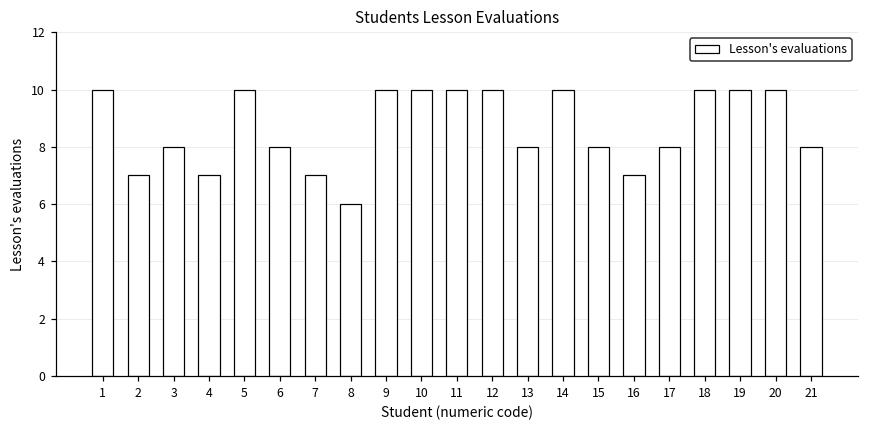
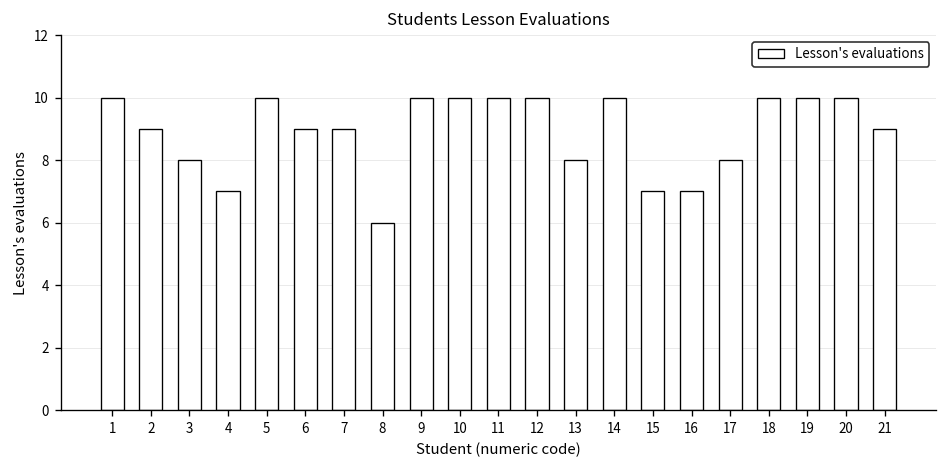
2: 7 -> 9
6: 8 -> 9
7: 7 -> 9
15: 8 -> 7
21: 8 -> 9
